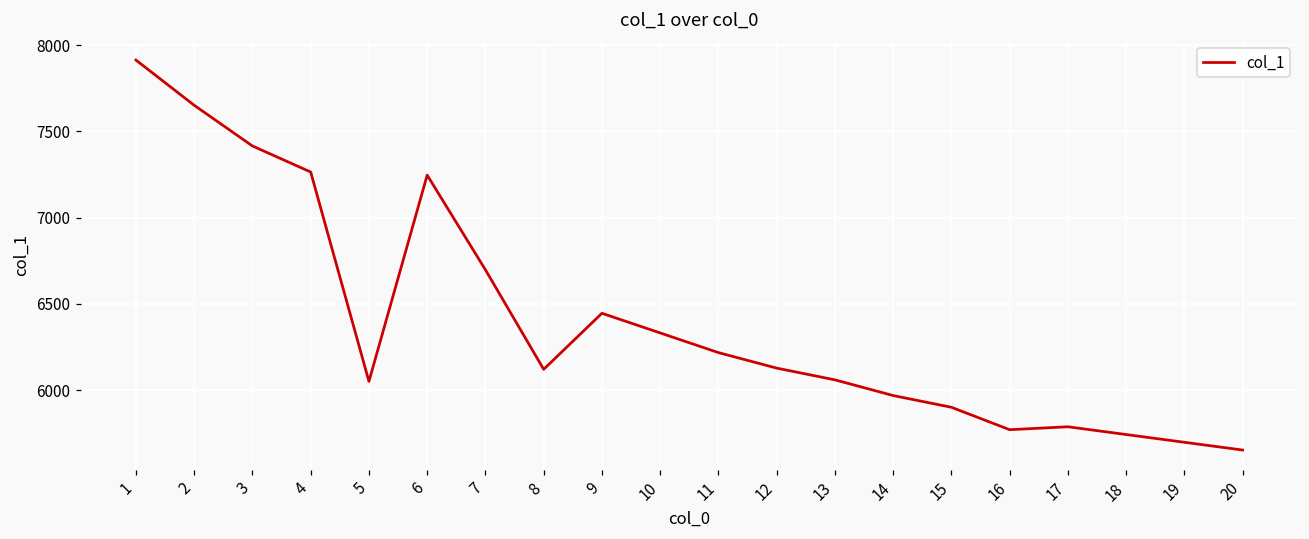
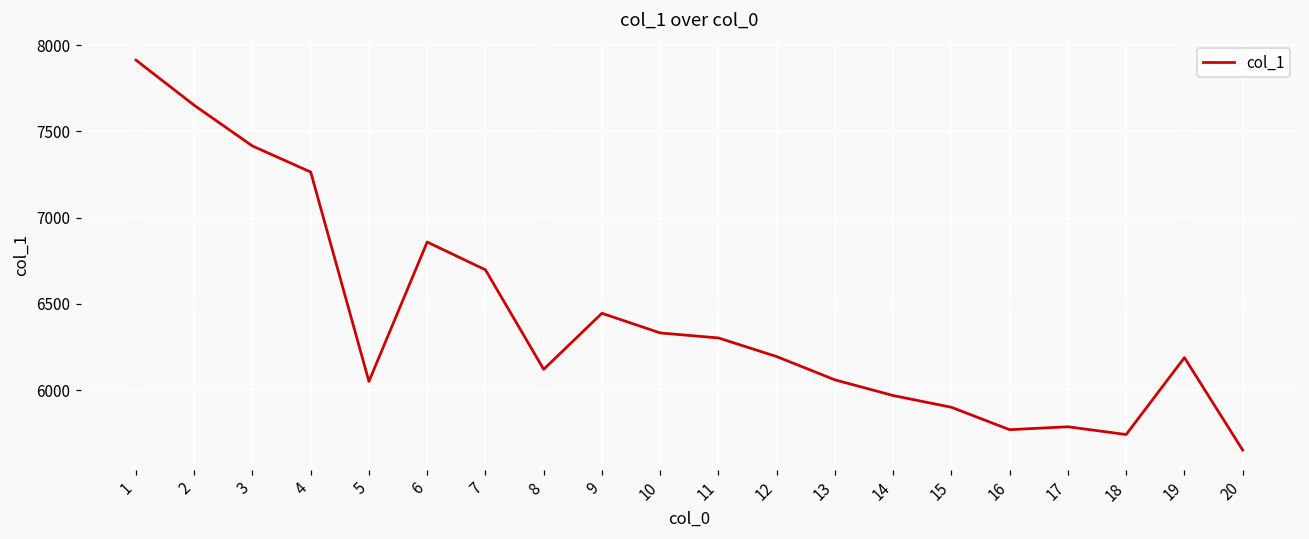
6: 7250 -> 6860
11: 6220 -> 6300
12: 6130 -> 6190
19: 5700 -> 6190
